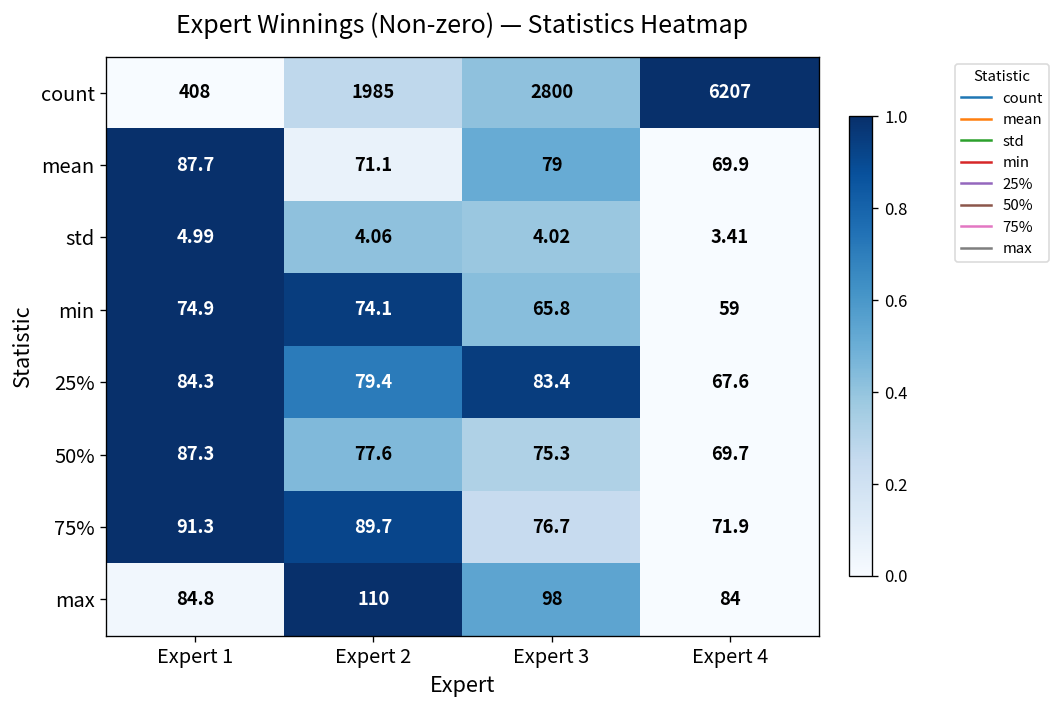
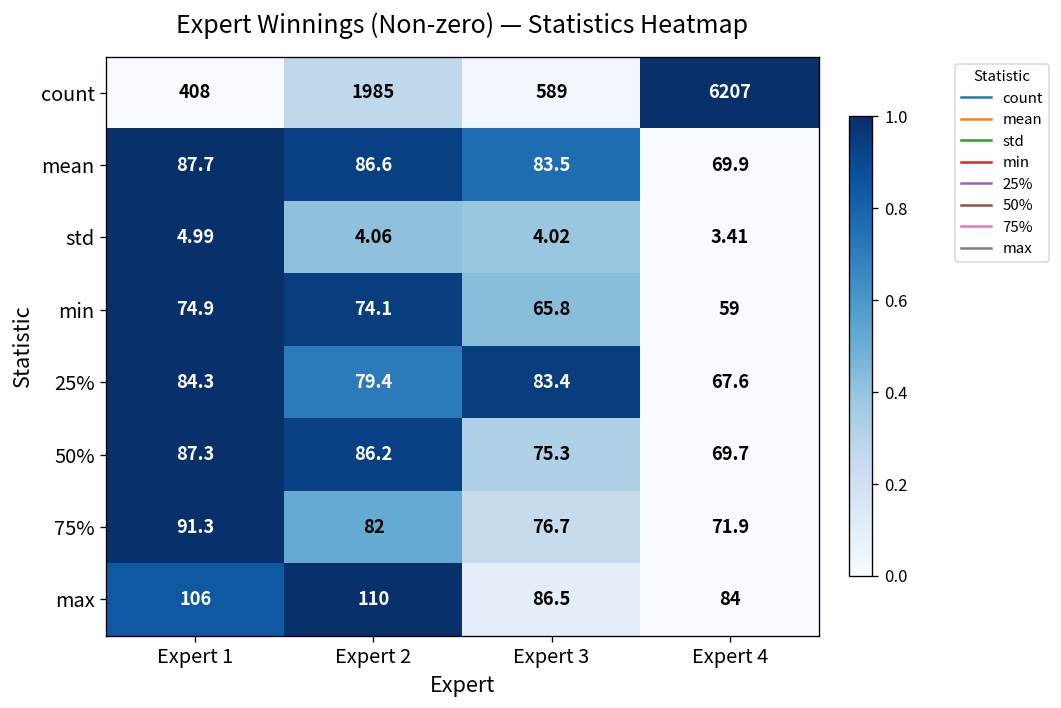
count, Expert 3: 2800 -> 589
mean, Expert 2: 71.1 -> 86.6
mean, Expert 3: 79 -> 83.5
50%, Expert 2: 77.6 -> 86.2
75%, Expert 2: 89.7 -> 82
max, Expert 1: 84.8 -> 106
max, Expert 3: 98 -> 86.5
